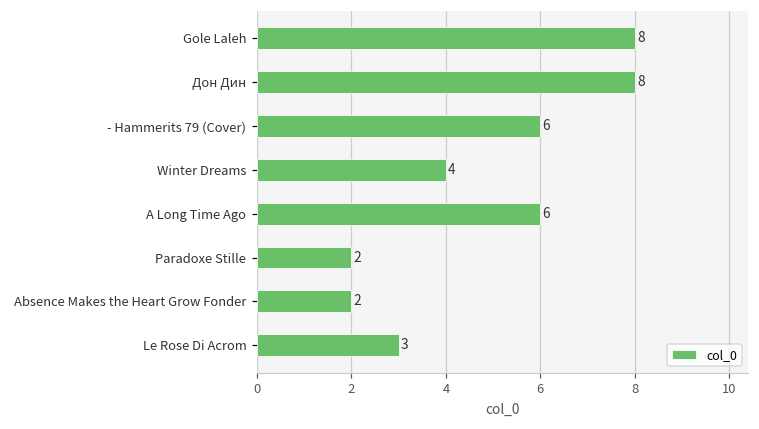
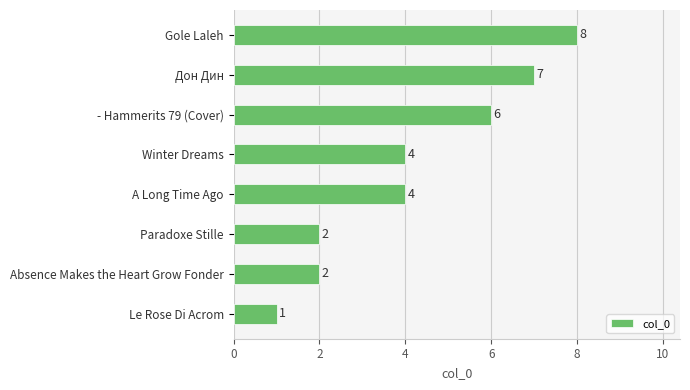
Дон Дин: 8 -> 7
A Long Time Ago: 6 -> 4
Le Rose Di Acrom: 3 -> 1
